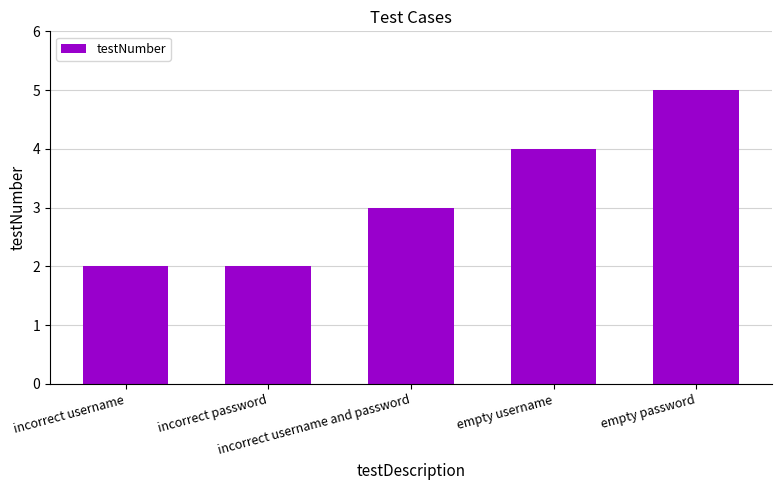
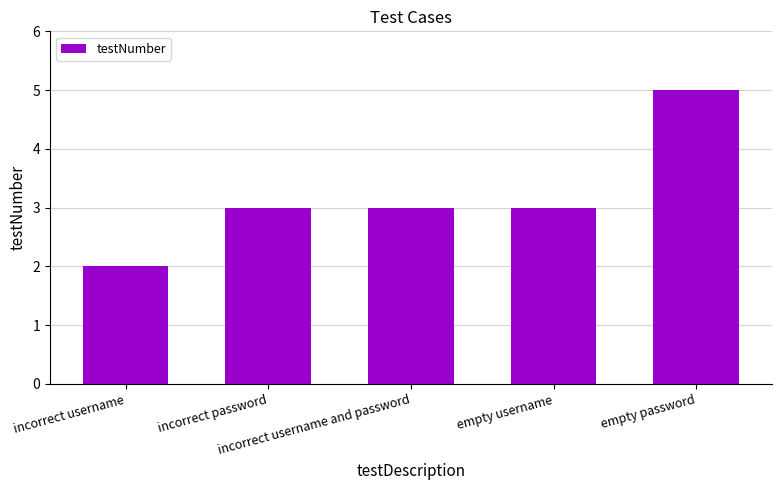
incorrect password: 2 -> 3
empty username: 4 -> 3
